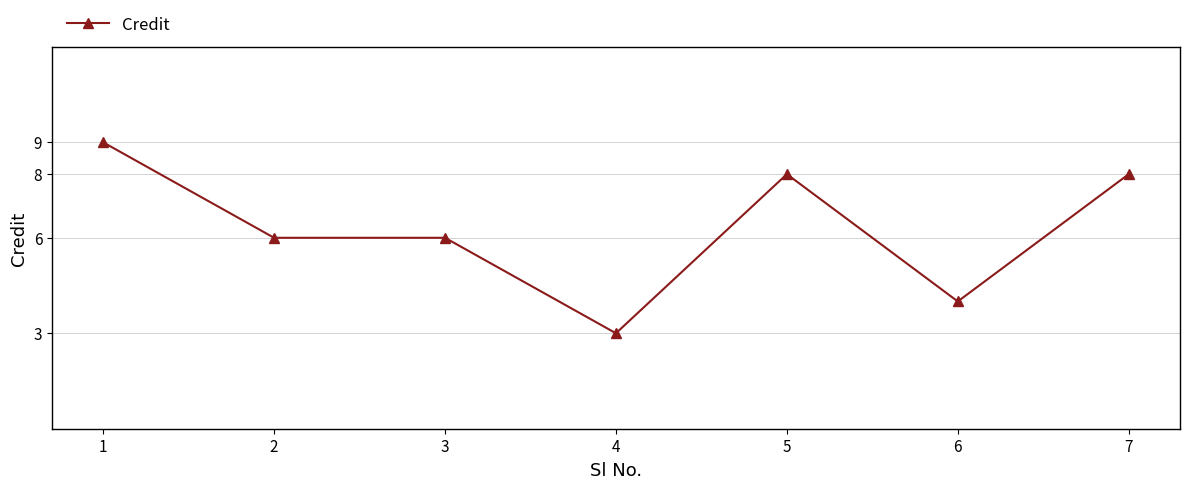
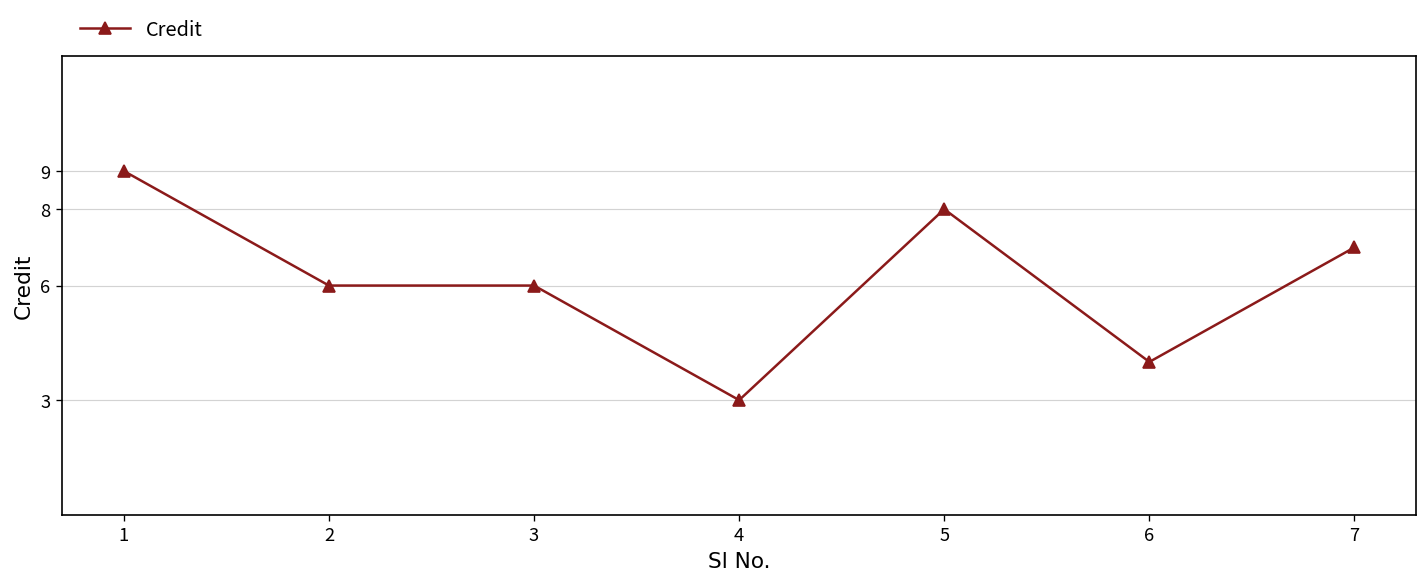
7: 8 -> 7
